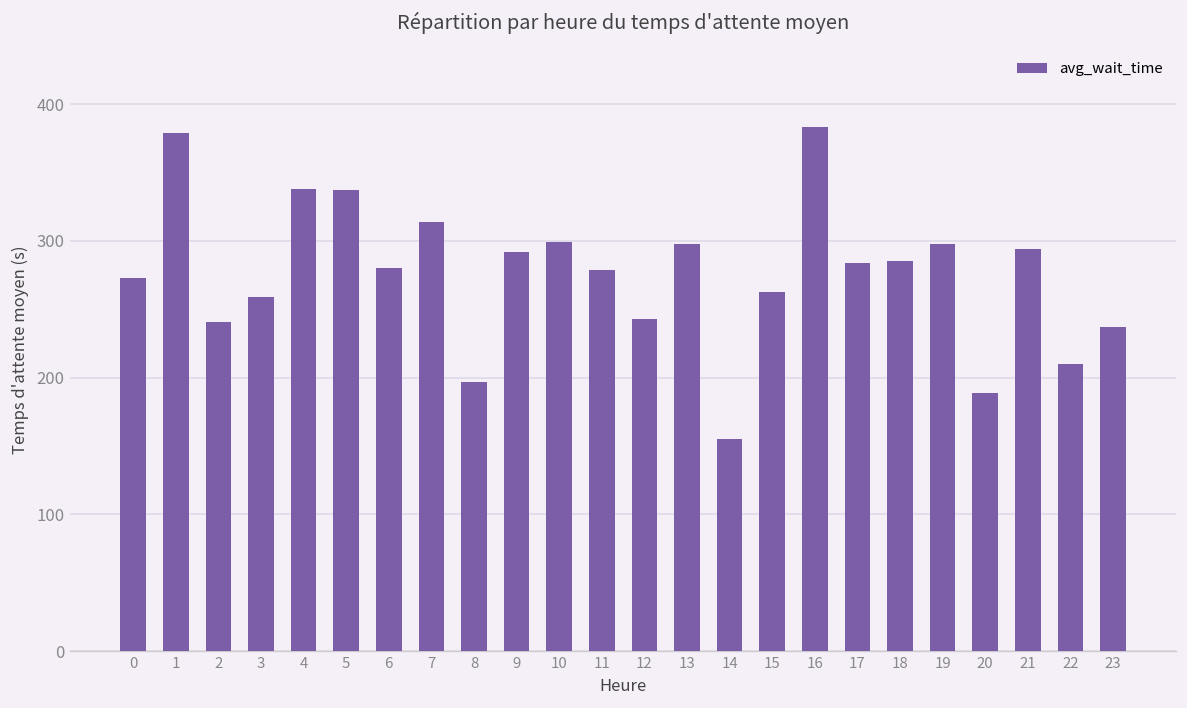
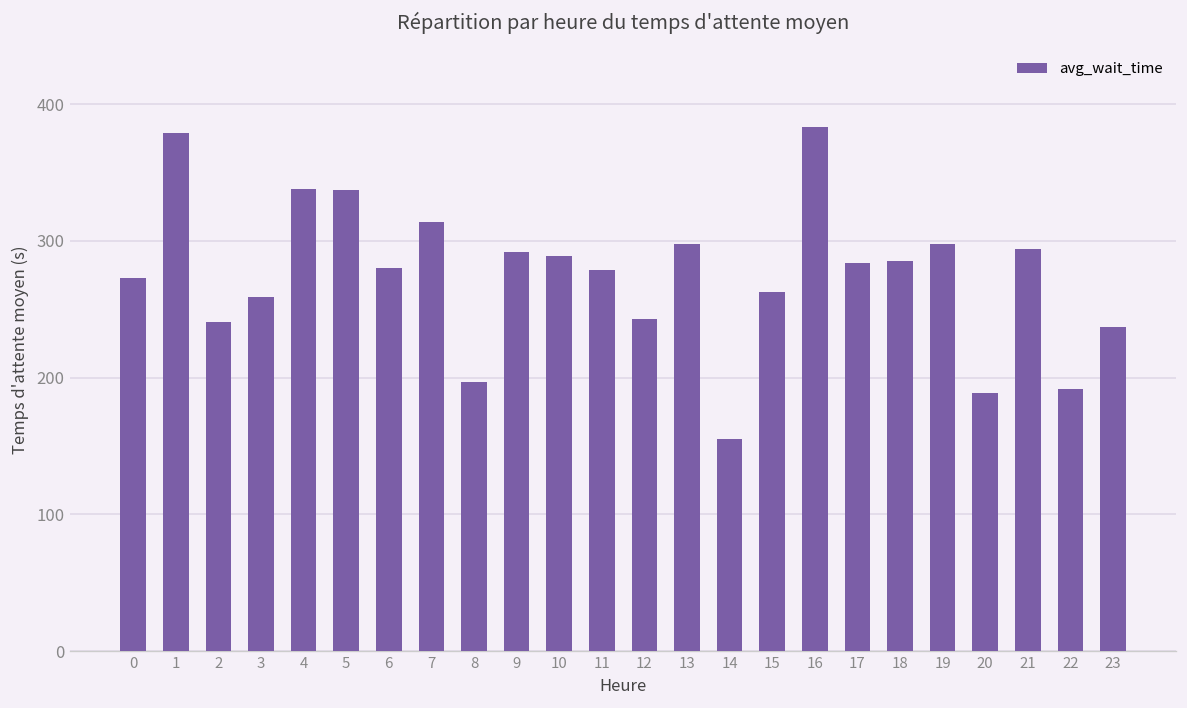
10: 299 -> 289
22: 210 -> 192
